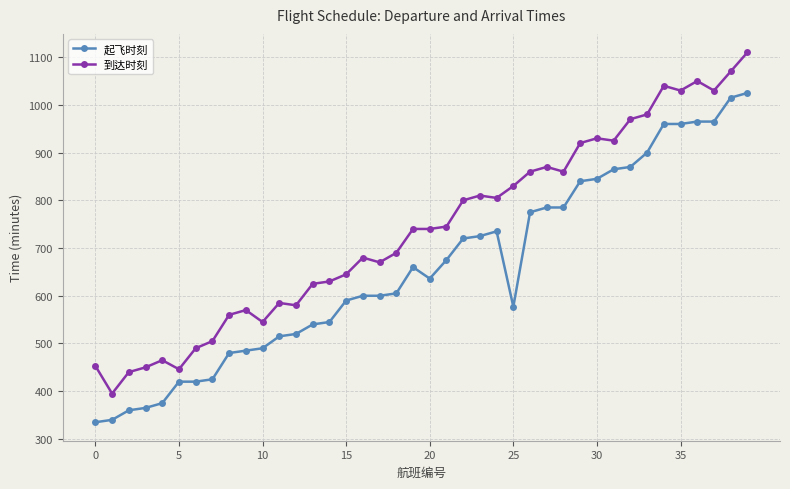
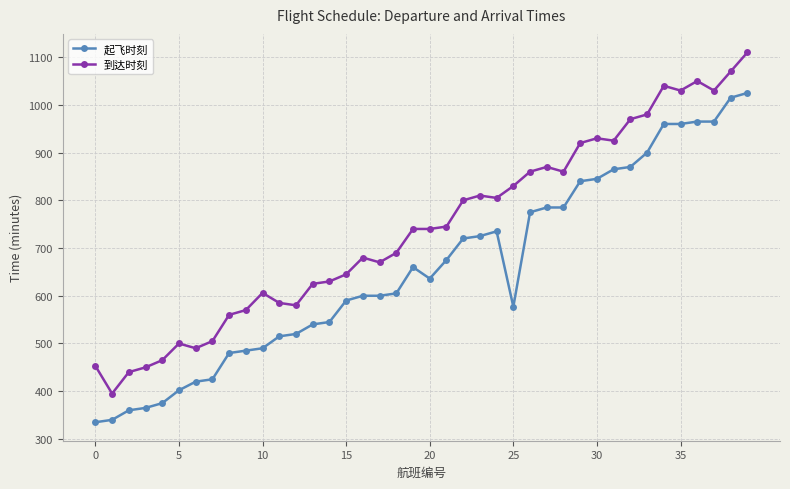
起飞时刻, 5: 420 -> 400
到达时刻, 5: 450 -> 500
到达时刻, 10: 550 -> 610
